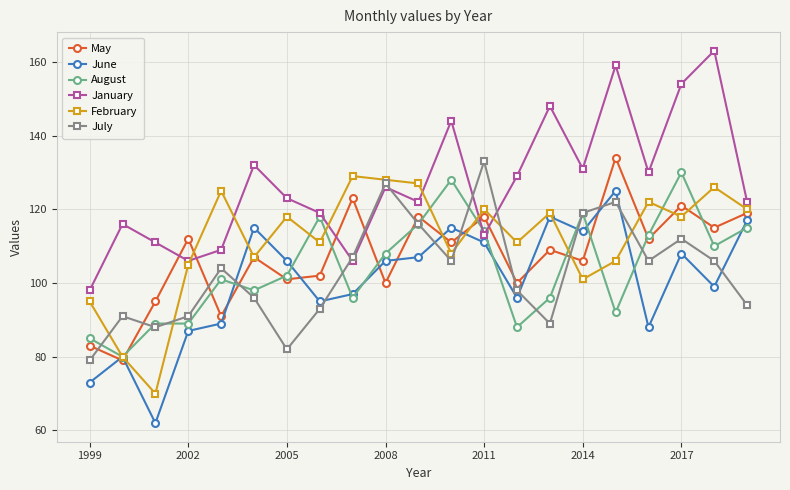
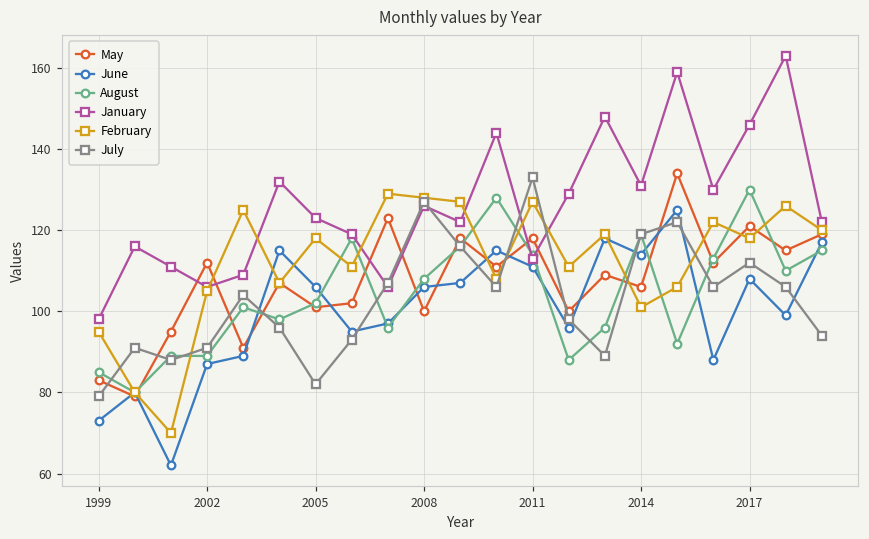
February, 2011: 120 -> 127
January, 2017: 154 -> 146
